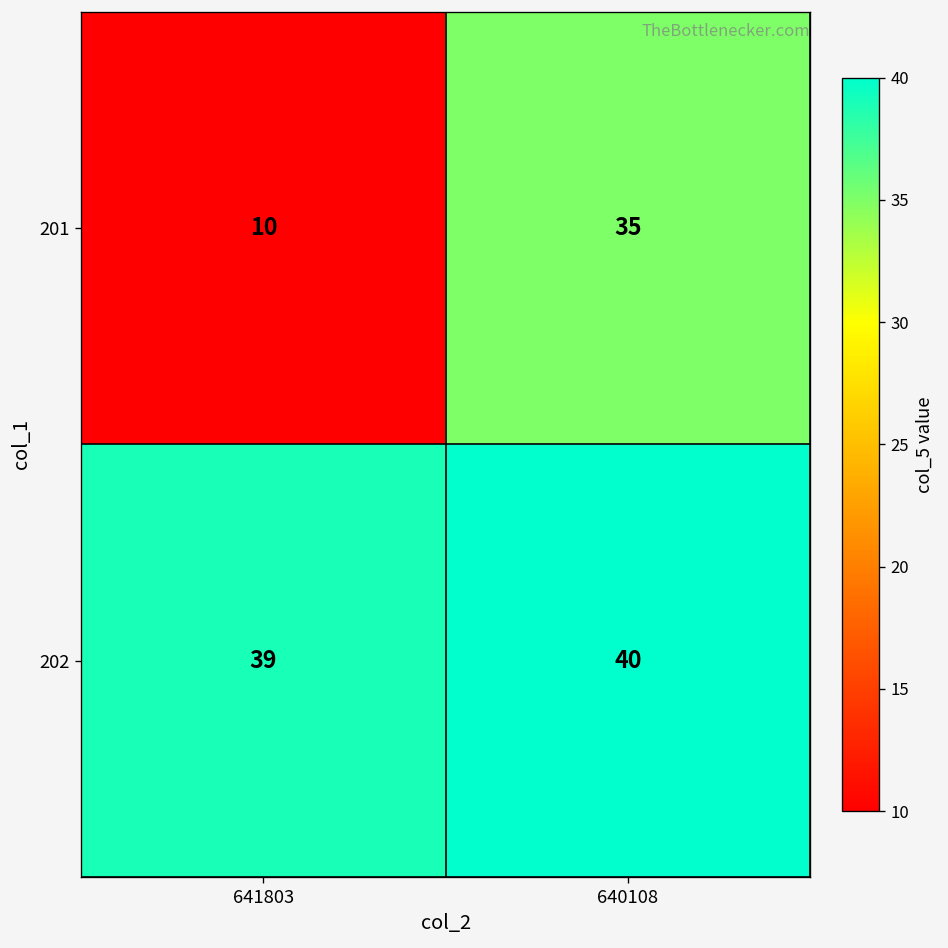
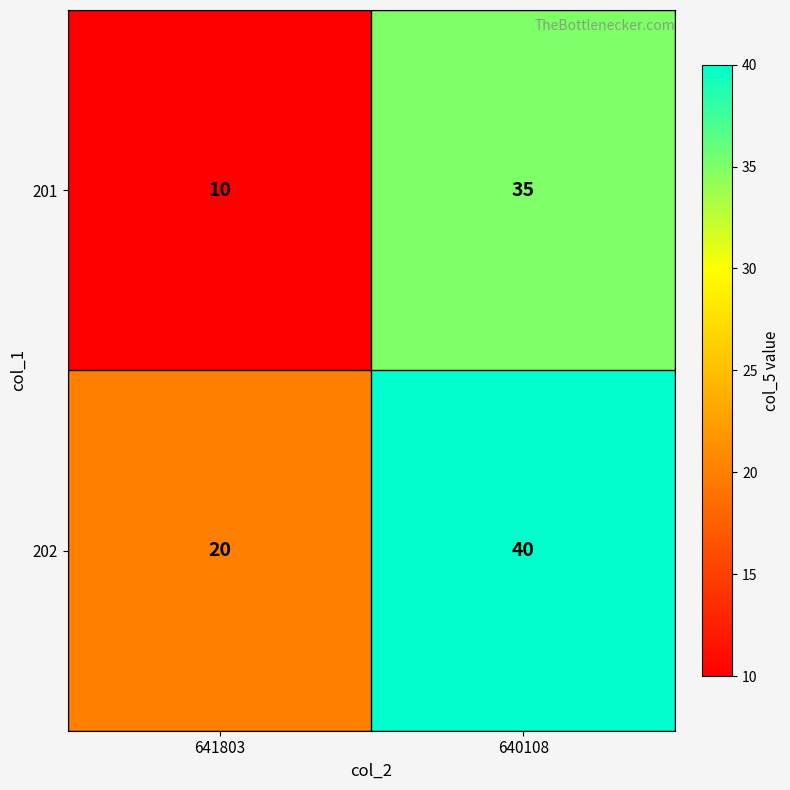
202, 641803: 39 -> 20
